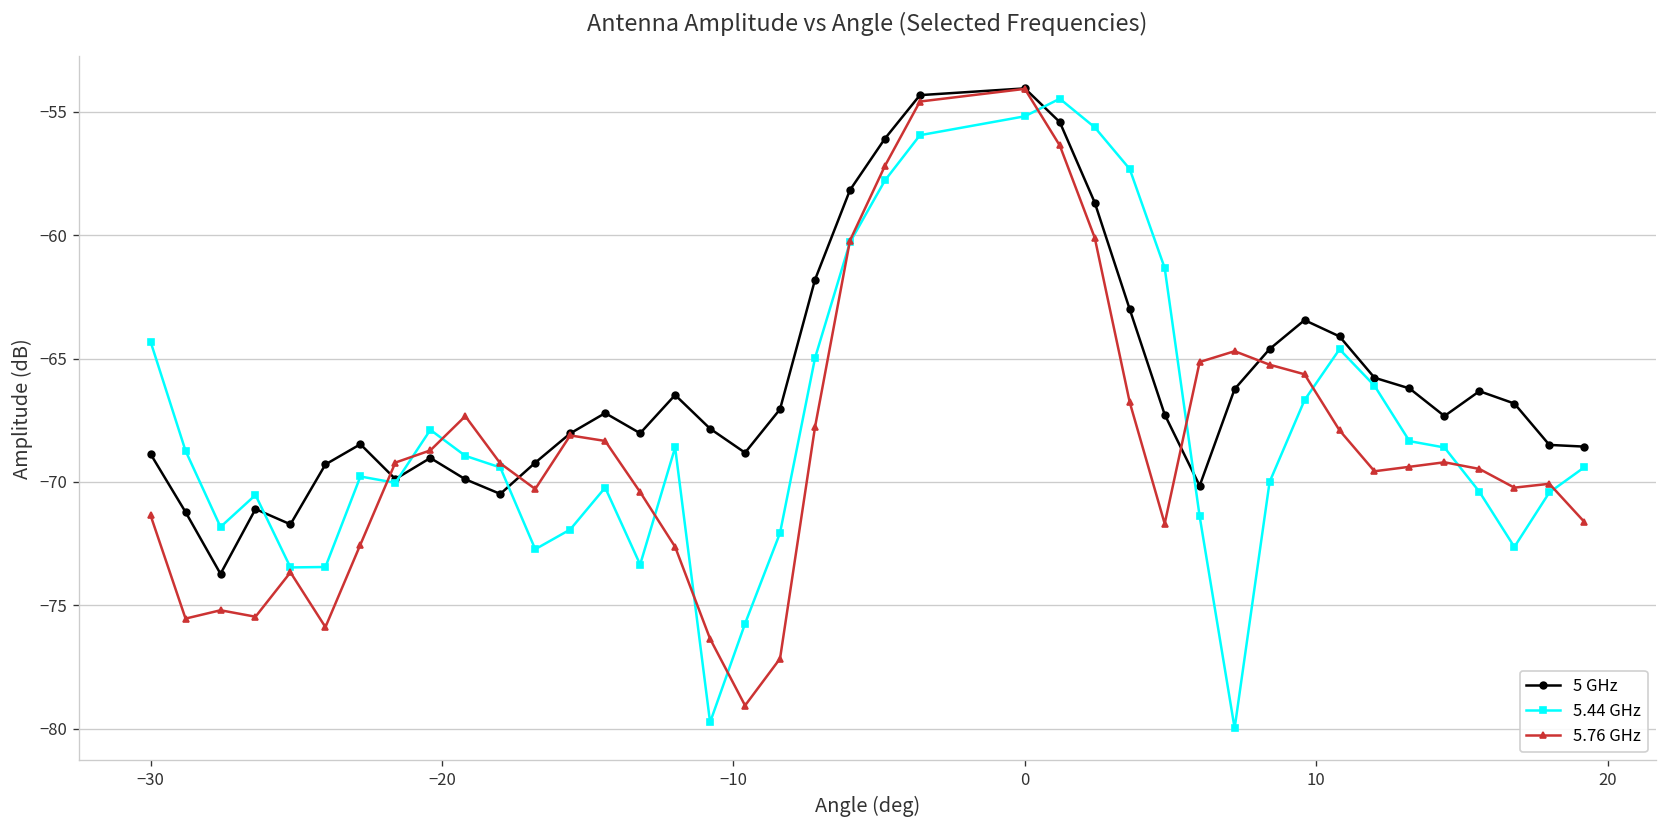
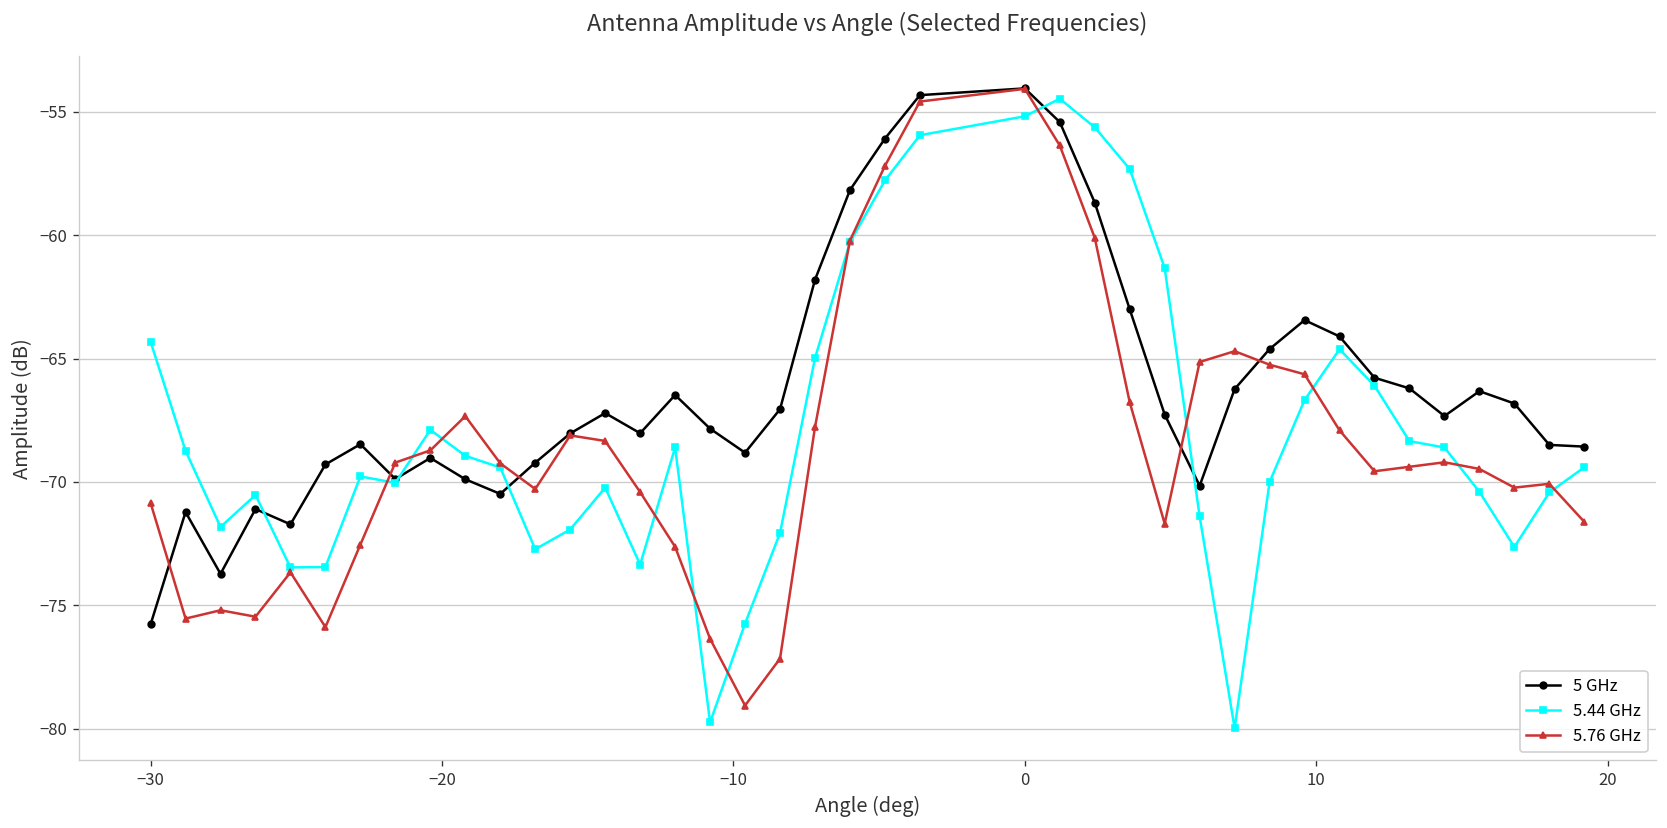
5 GHz, −30: -68.9 -> -75.8
5.76 GHz, −30: -71.4 -> -70.9
